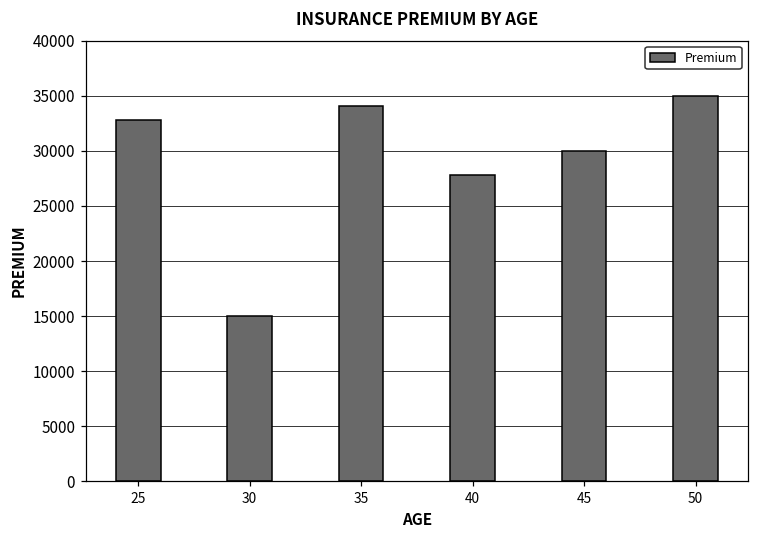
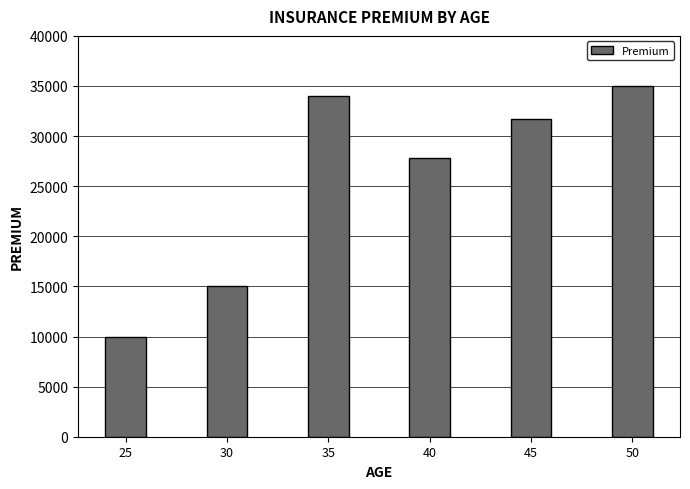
25: 32800 -> 10000
45: 30000 -> 31800
